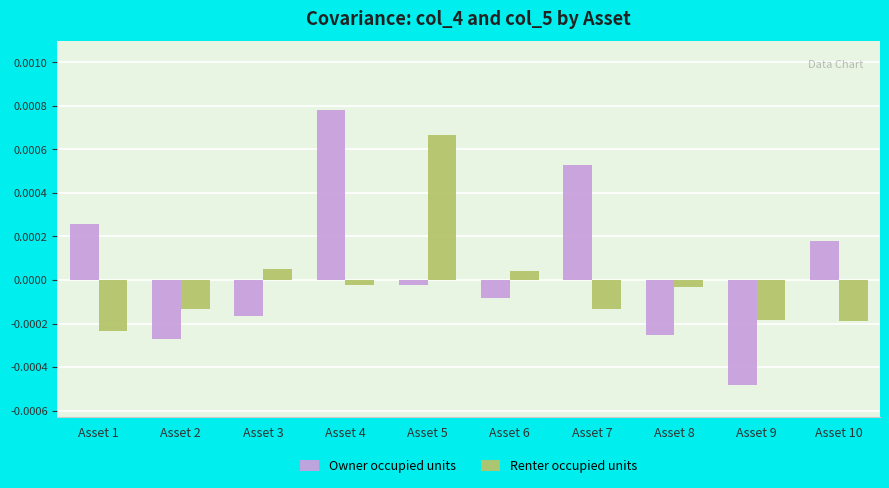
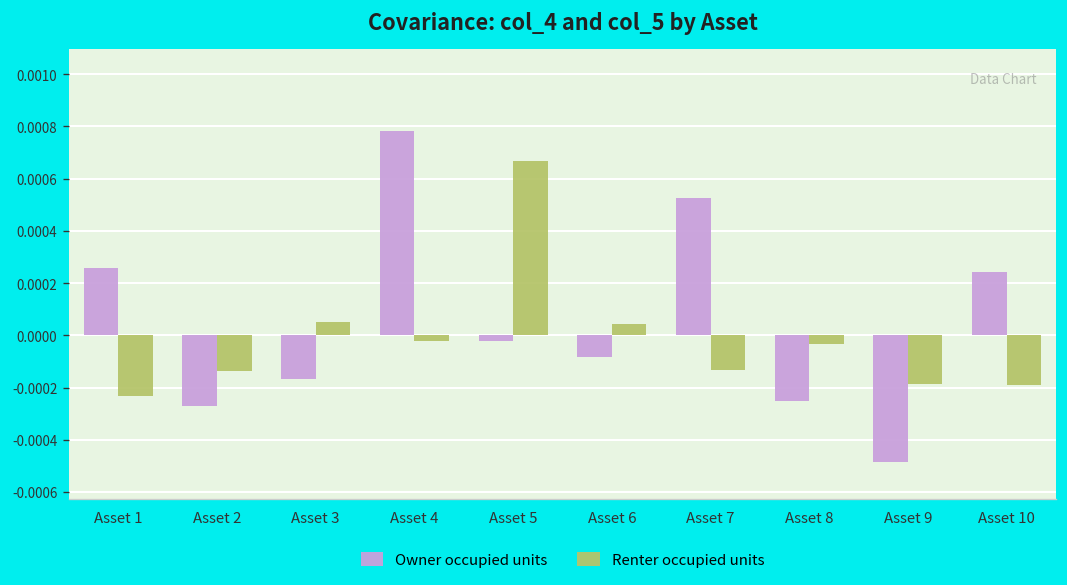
Owner occupied units, Asset 10: 0.00018 -> 0.00024
